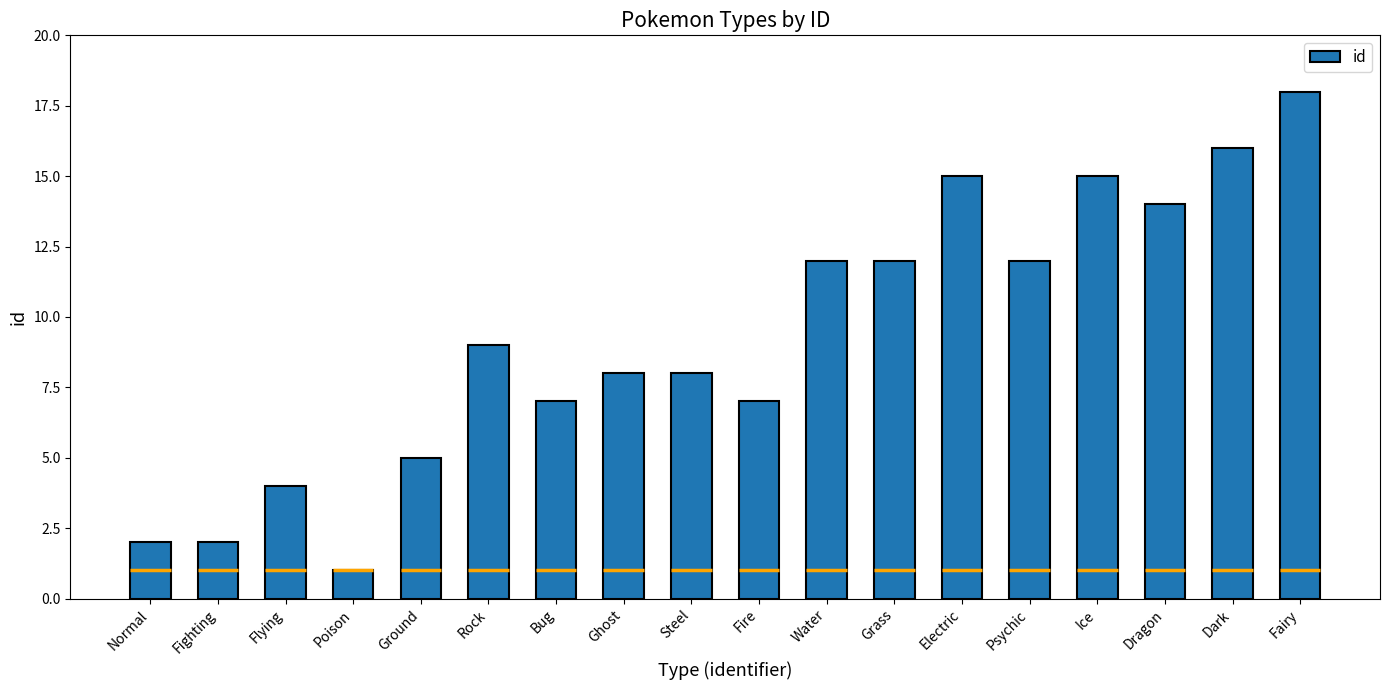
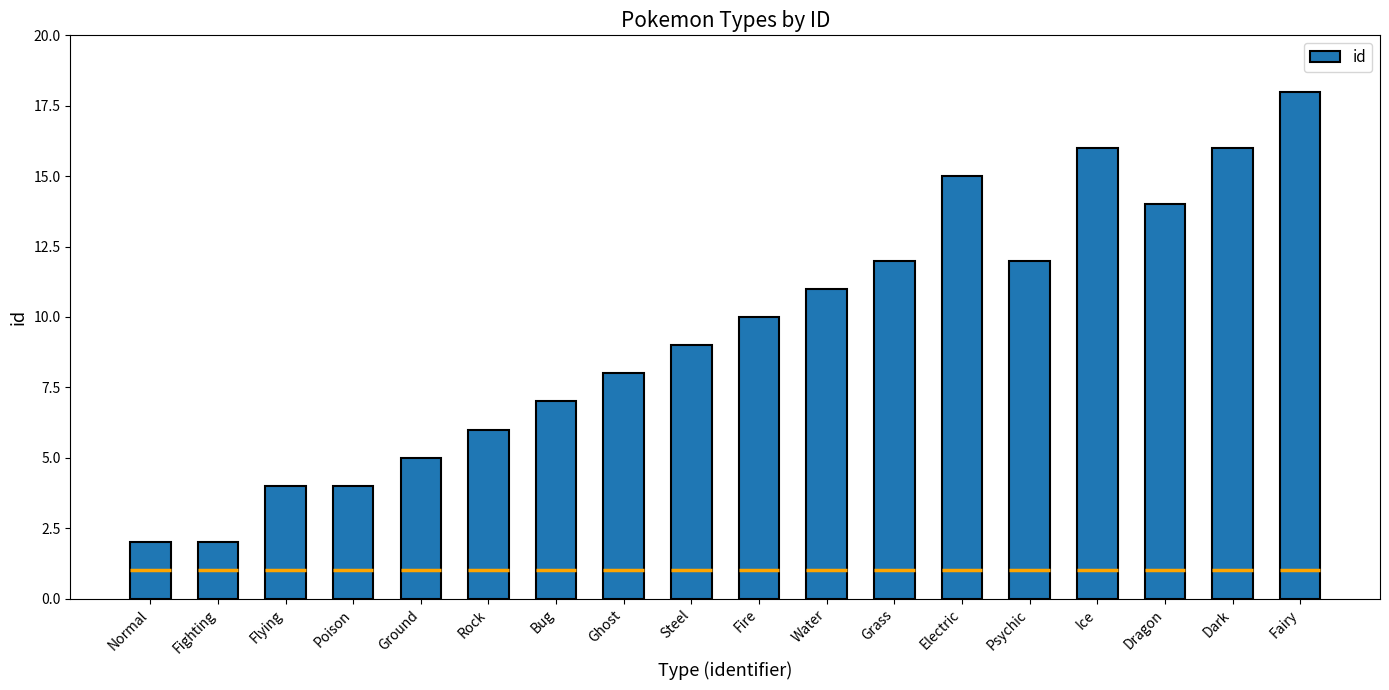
id, Poison: 1 -> 4
id, Rock: 9 -> 6
id, Steel: 8 -> 9
id, Fire: 7 -> 10
id, Water: 12 -> 11
id, Ice: 15 -> 16
